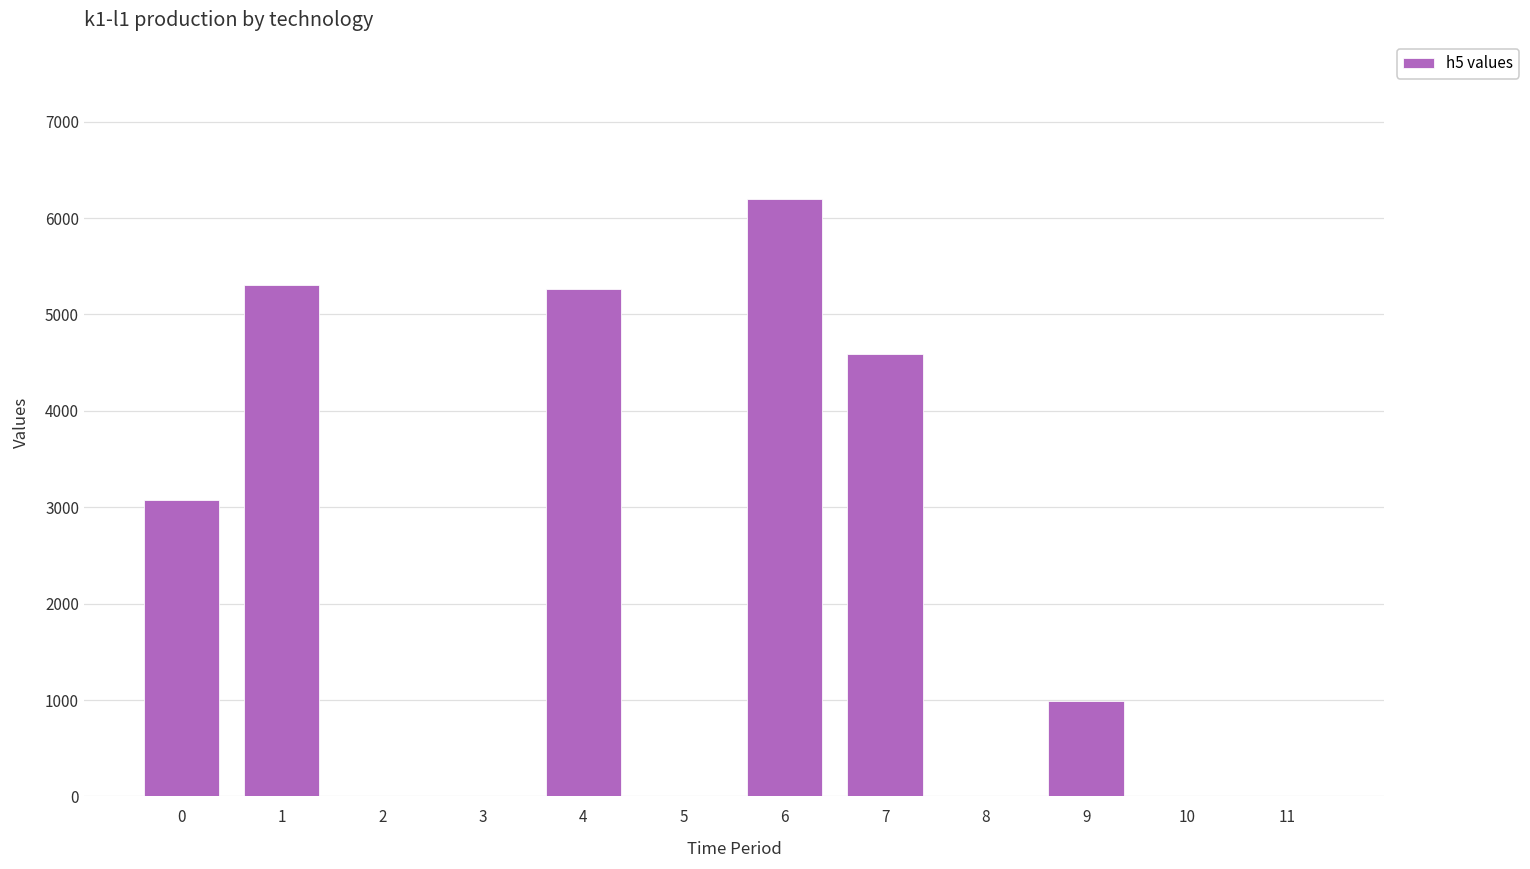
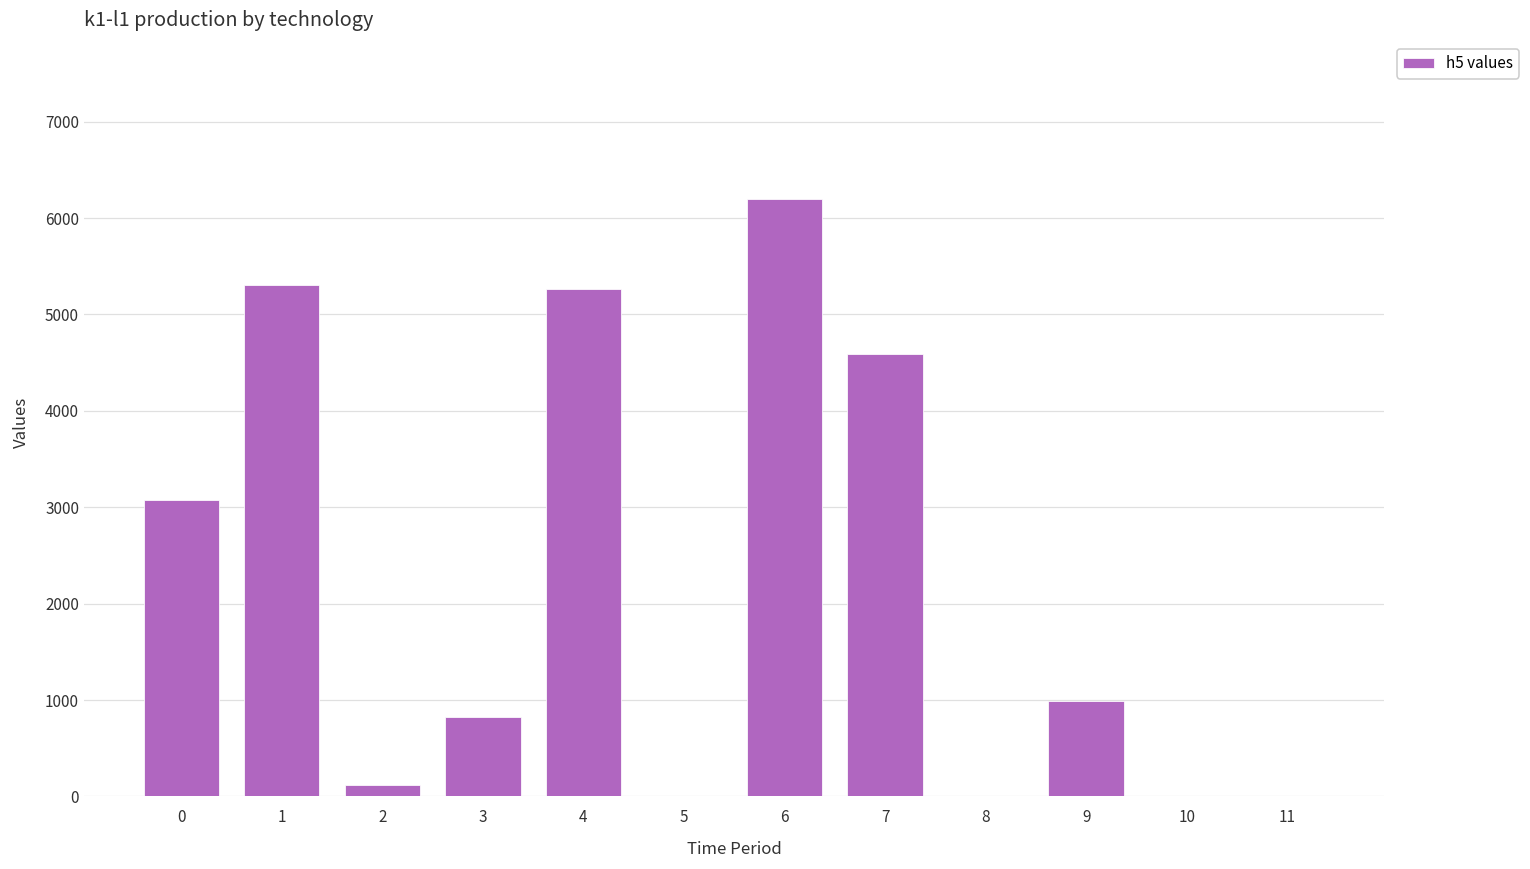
2: 0 -> 100
3: 0 -> 800
